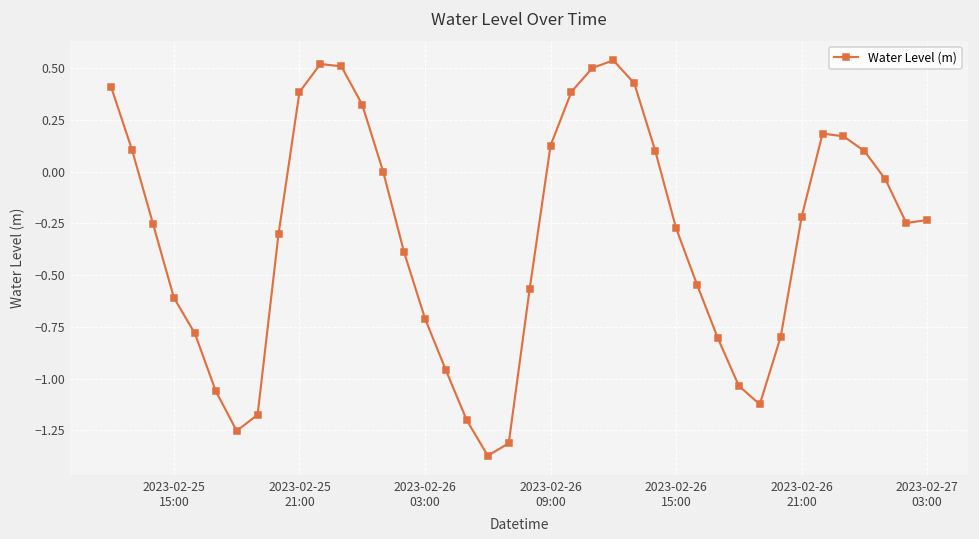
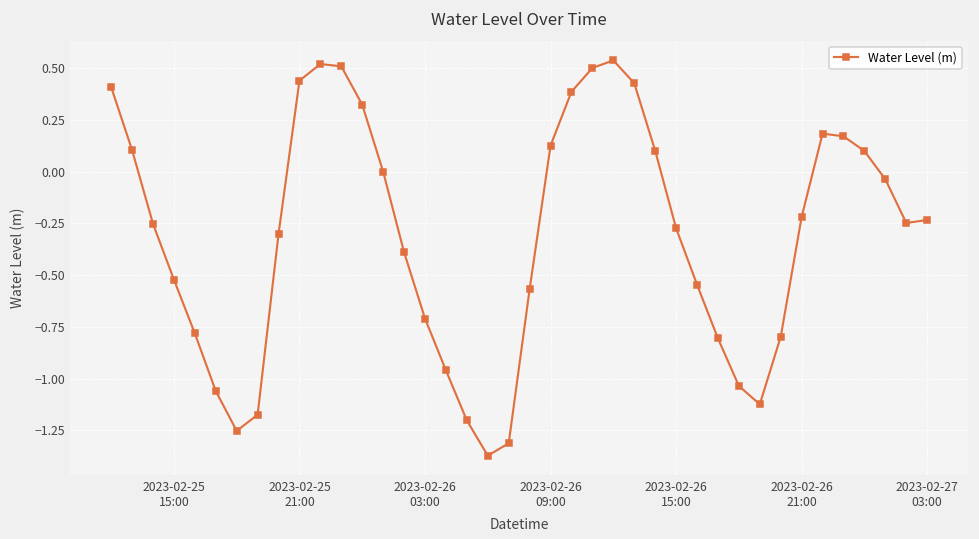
2023-02-25 15:00: -0.61 -> -0.52
2023-02-25 21:00: 0.38 -> 0.44
